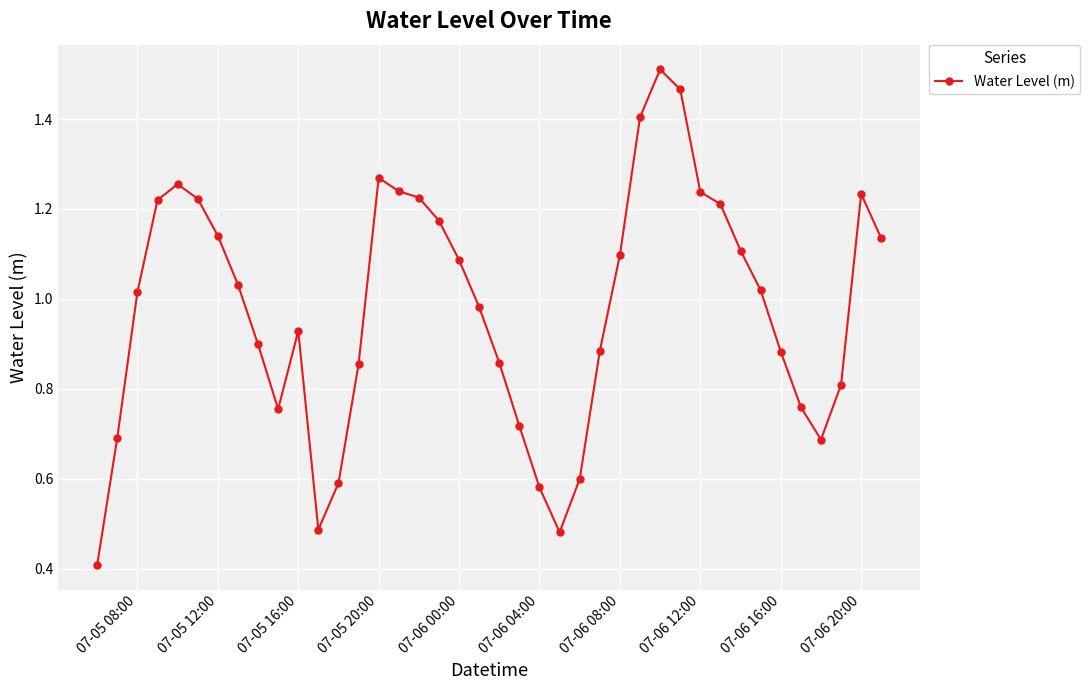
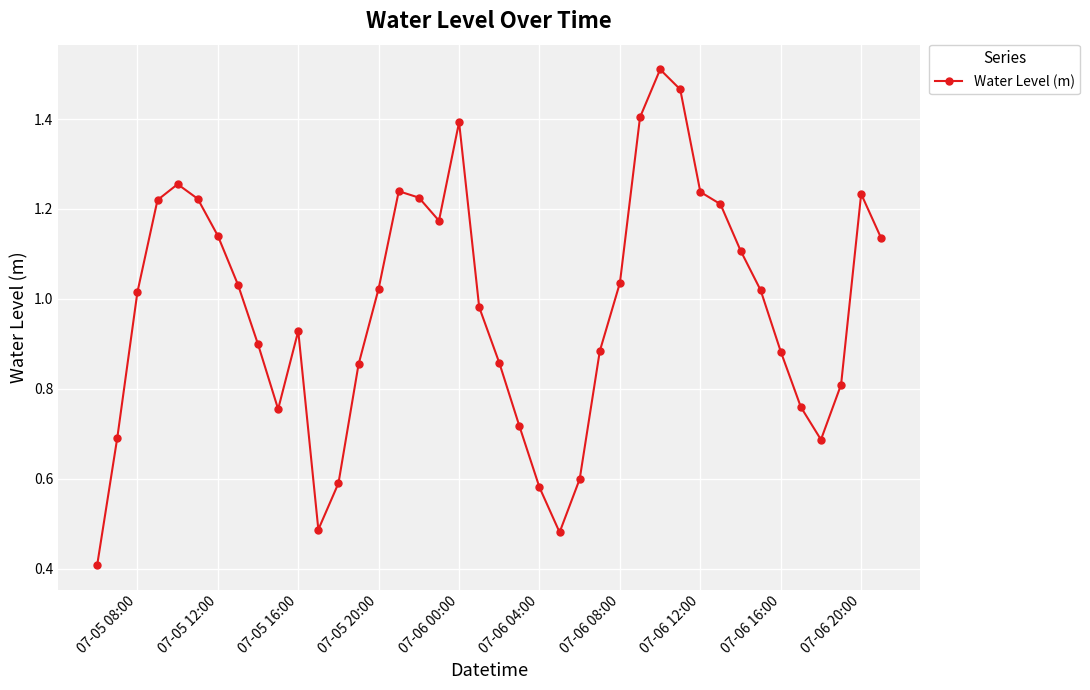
07-05 20:00: 1.27 -> 1.02
07-06 00:00: 1.09 -> 1.39
07-06 08:00: 1.10 -> 1.04
